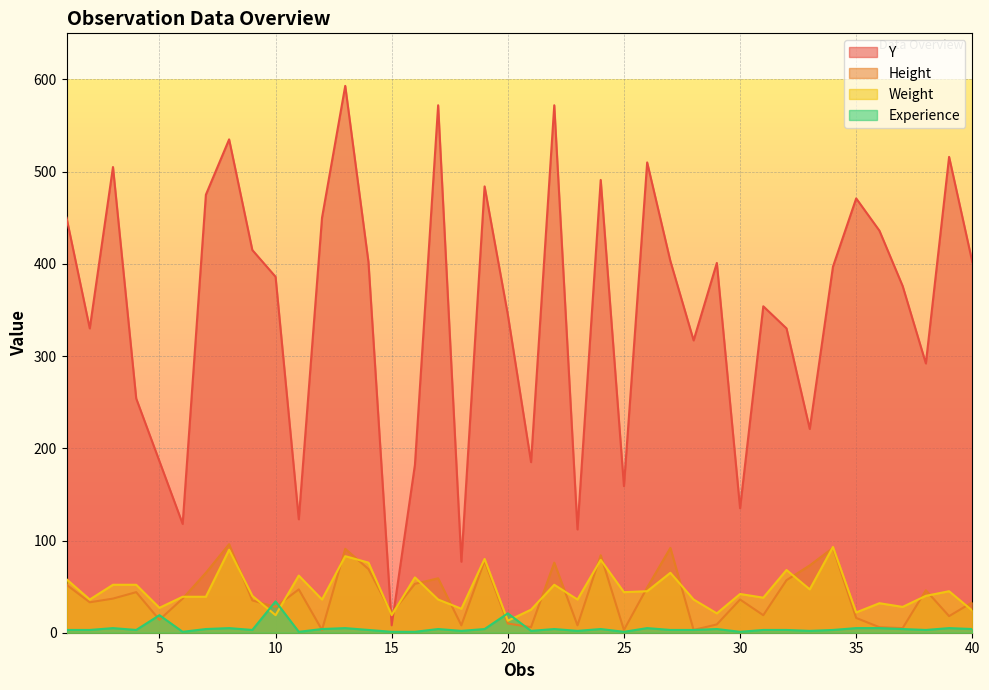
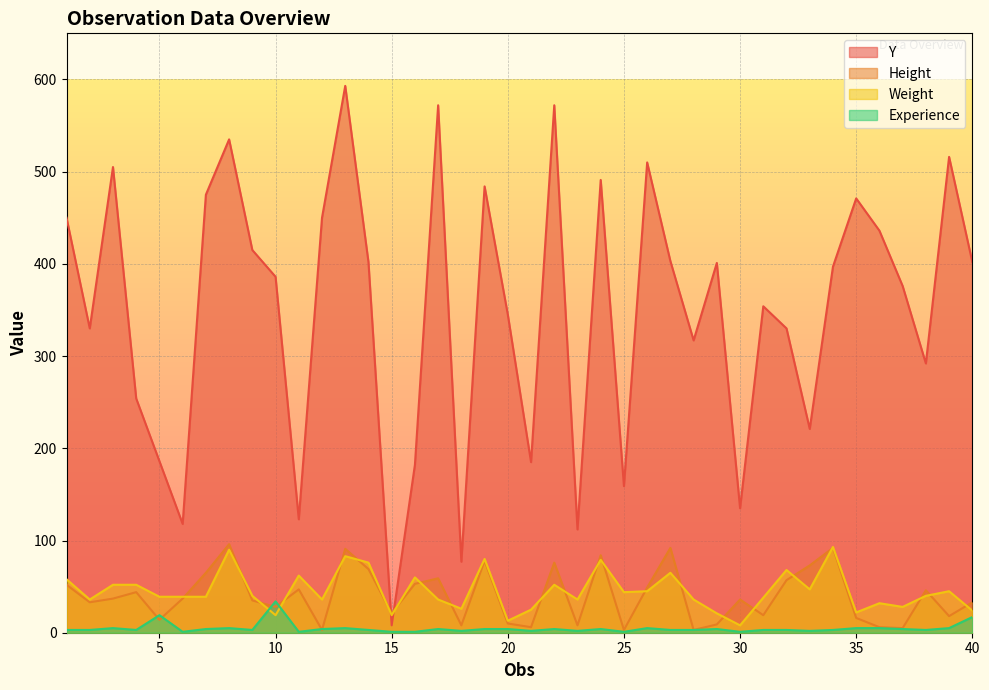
Weight, 5: 30 -> 40
Experience, 20: 20 -> 0
Weight, 30: 40 -> 10
Experience, 40: 0 -> 20
